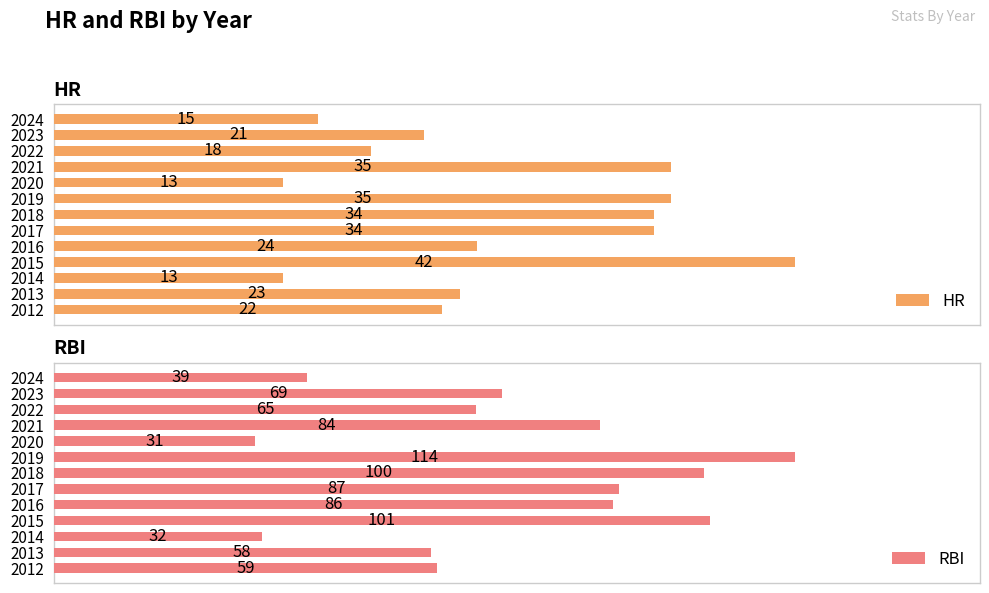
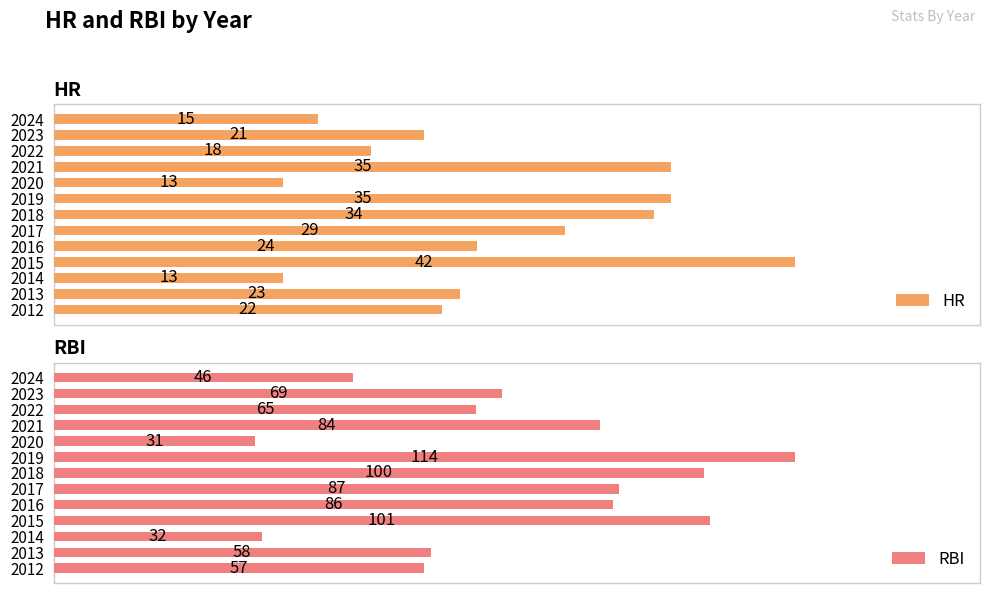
HR, 2017: 34 -> 29
RBI, 2024: 39 -> 46
RBI, 2012: 59 -> 57
